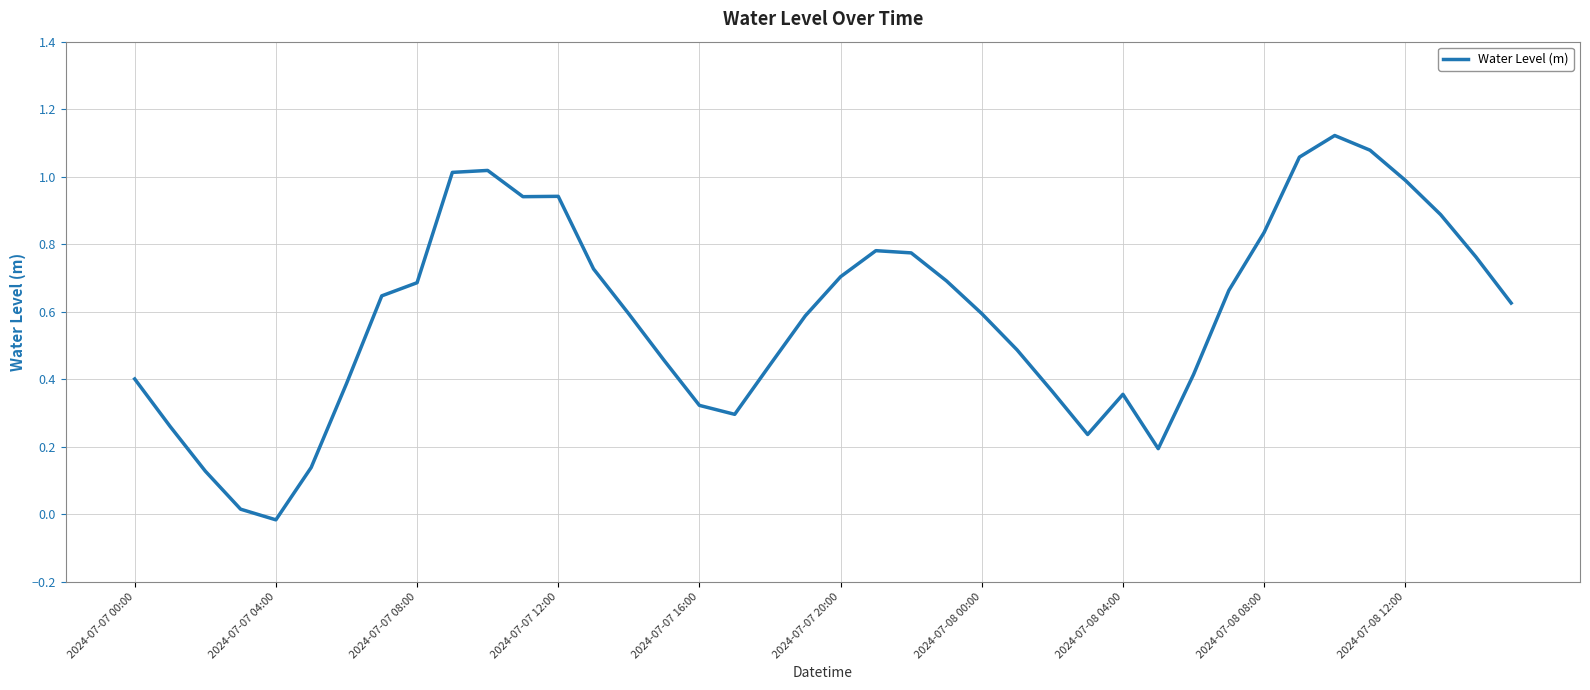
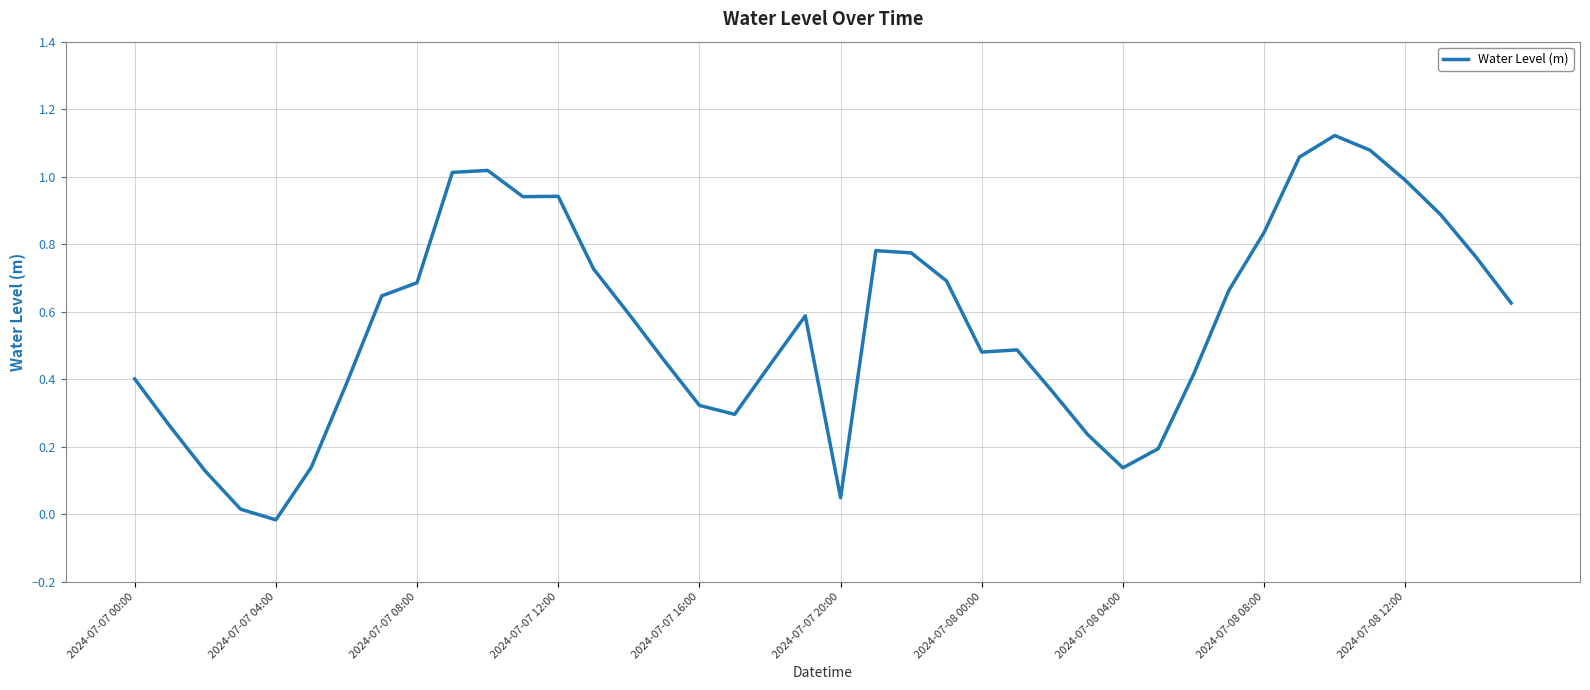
2024-07-07 20:00: 0.70 -> 0.05
2024-07-08 00:00: 0.59 -> 0.48
2024-07-08 04:00: 0.36 -> 0.14
